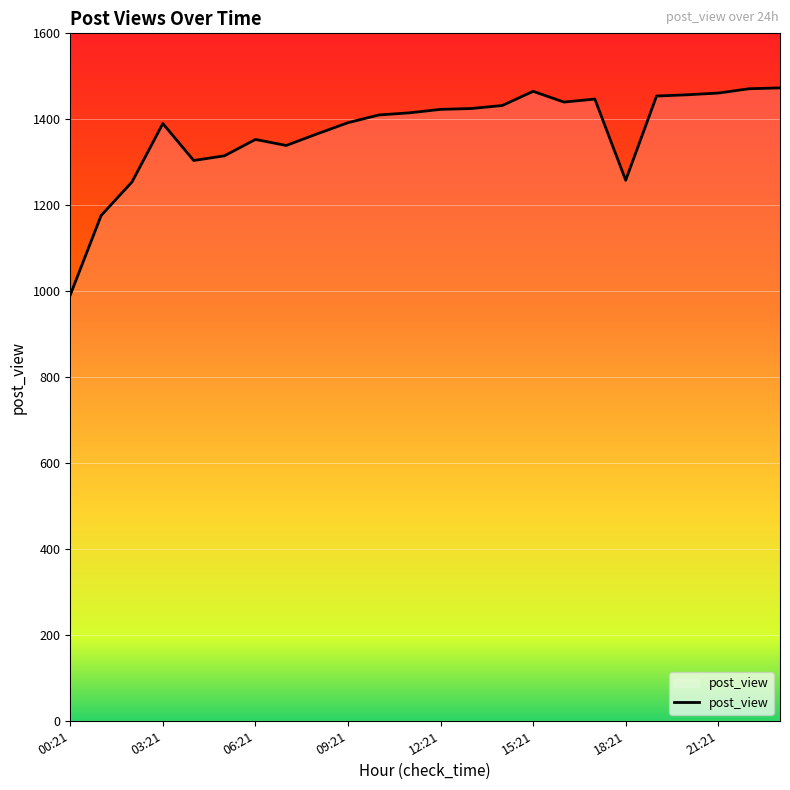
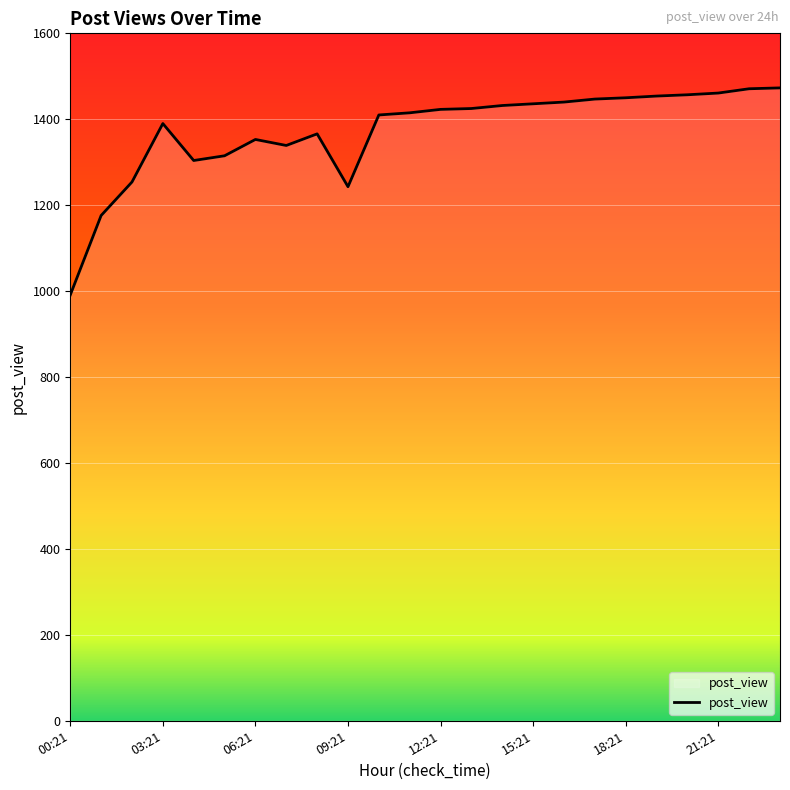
09:21: 1390 -> 1240
15:21: 1470 -> 1440
18:21: 1260 -> 1450
